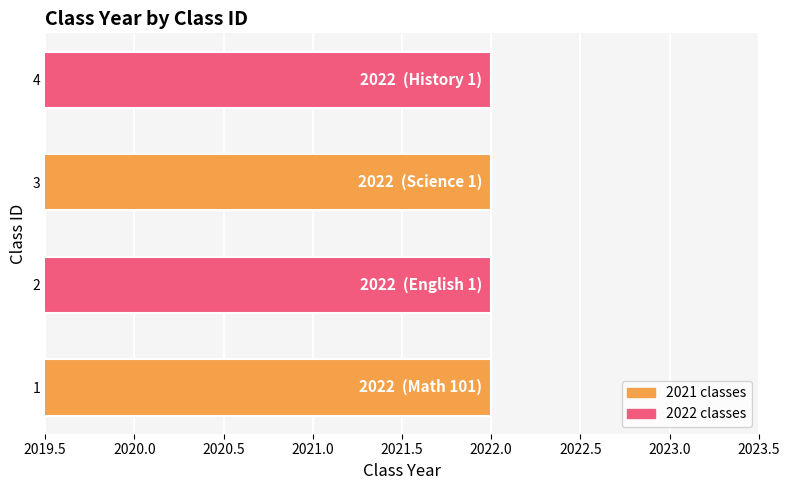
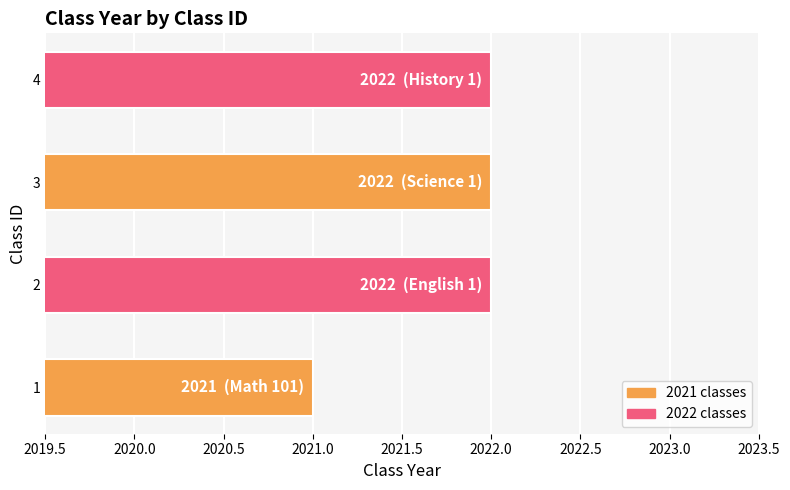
1: 2022 -> 2021
